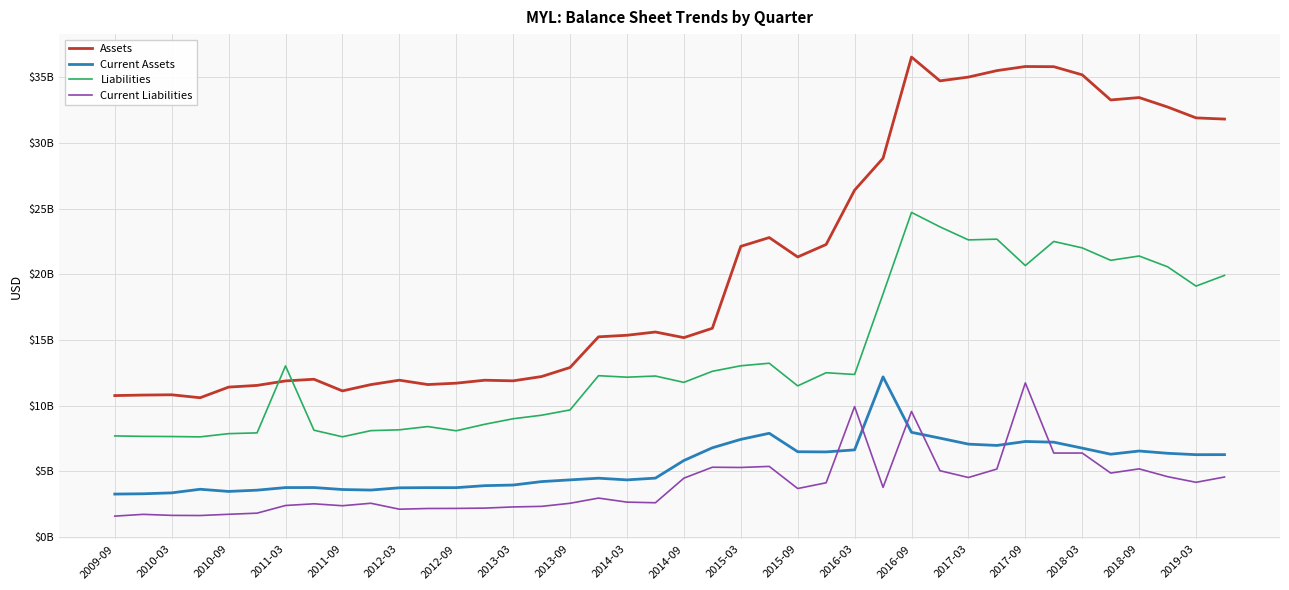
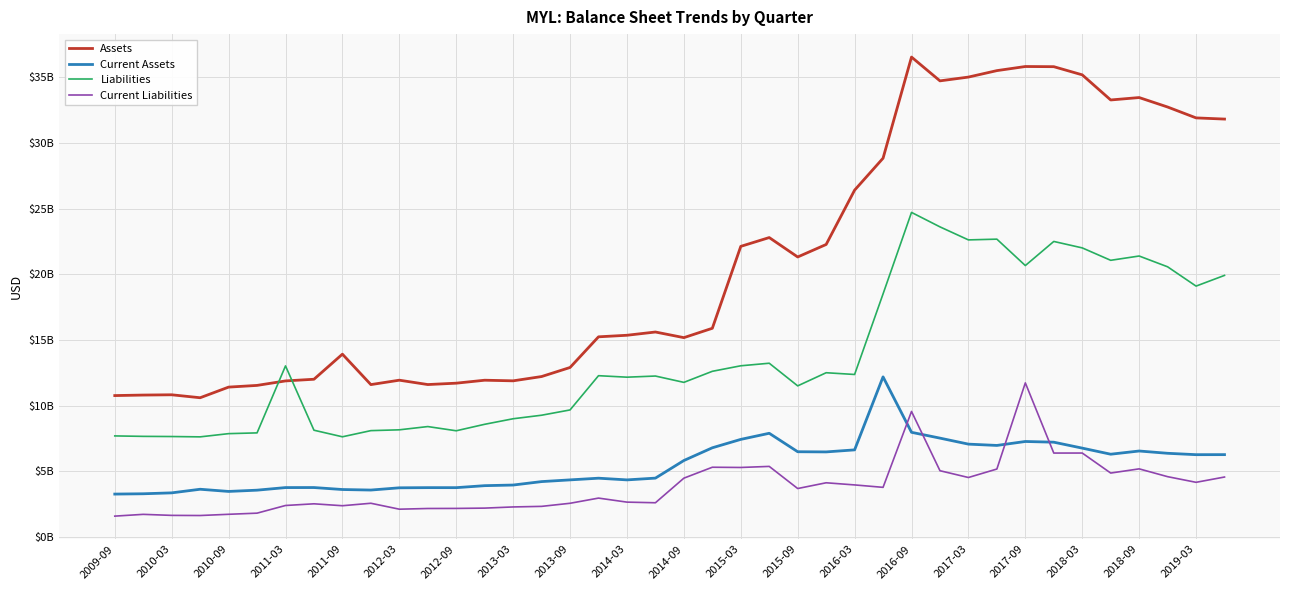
Assets, 2011-09: $11100000000 -> $13900000000
Current Liabilities, 2016-03: $9900000000 -> $4000000000
